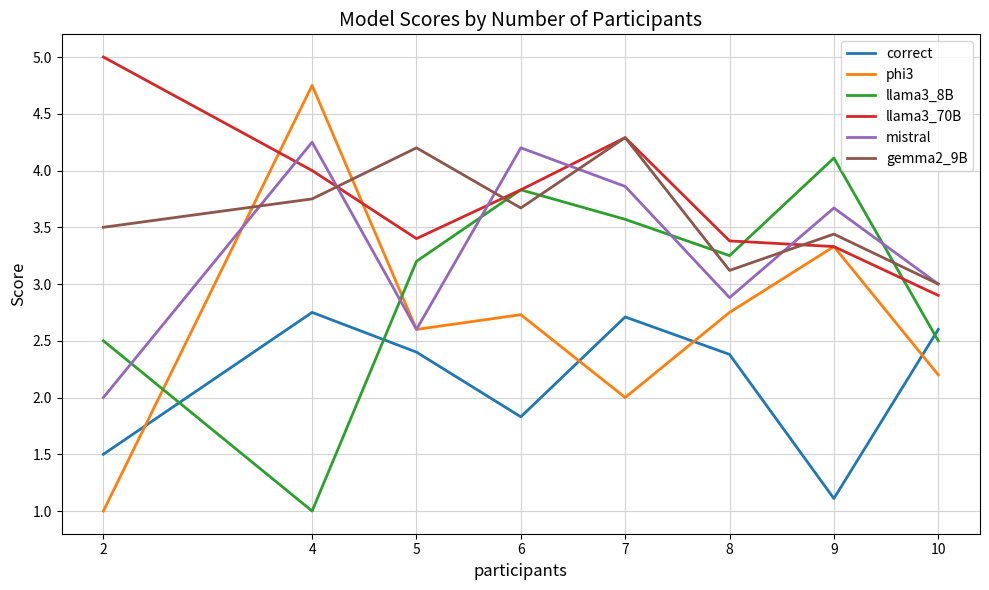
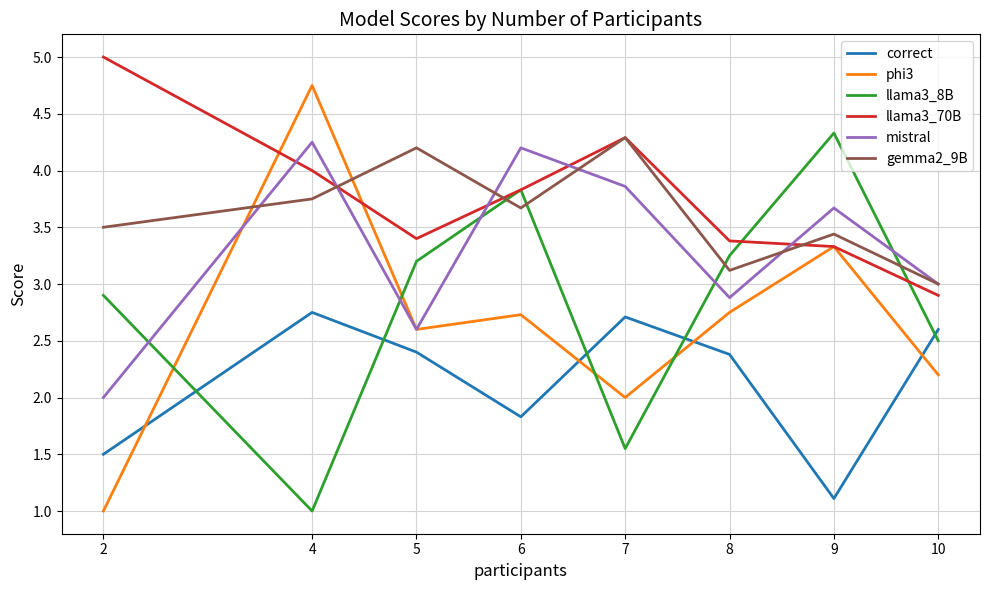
llama3_8B, 2: 2.5 -> 2.9
llama3_8B, 7: 3.57 -> 1.55
llama3_8B, 9: 4.11 -> 4.33
